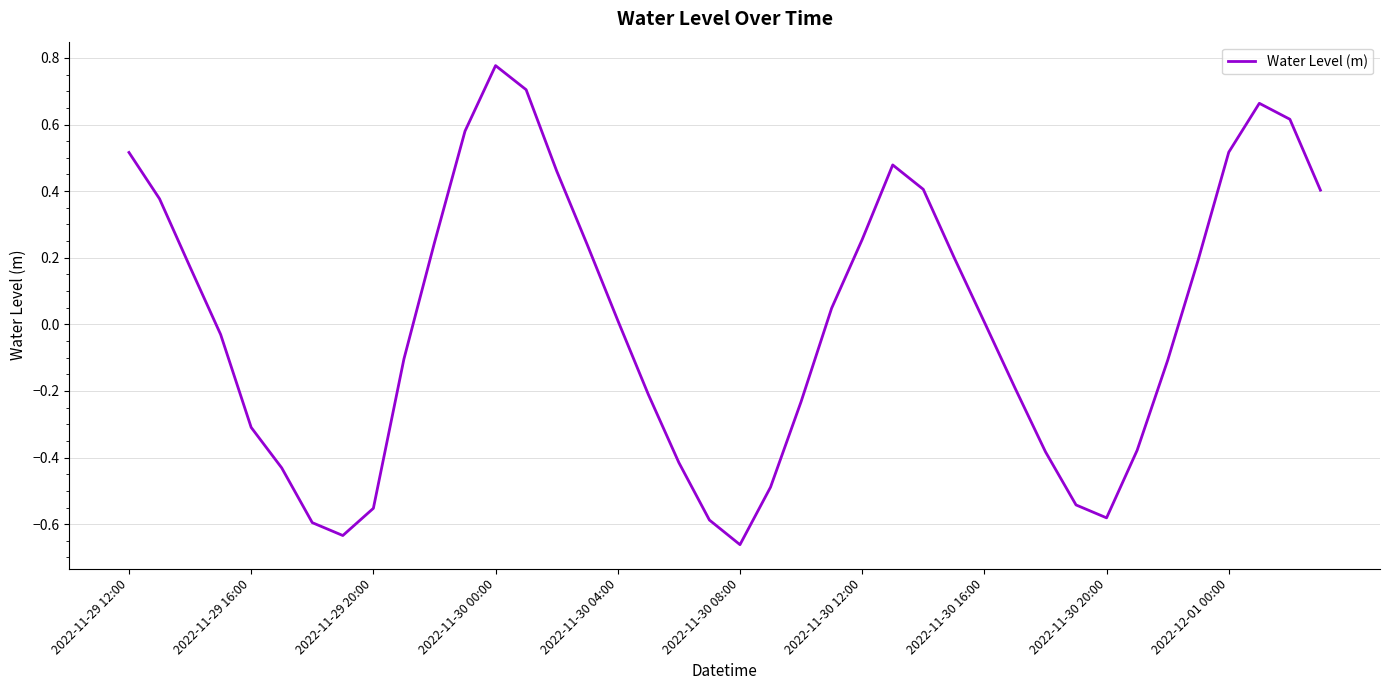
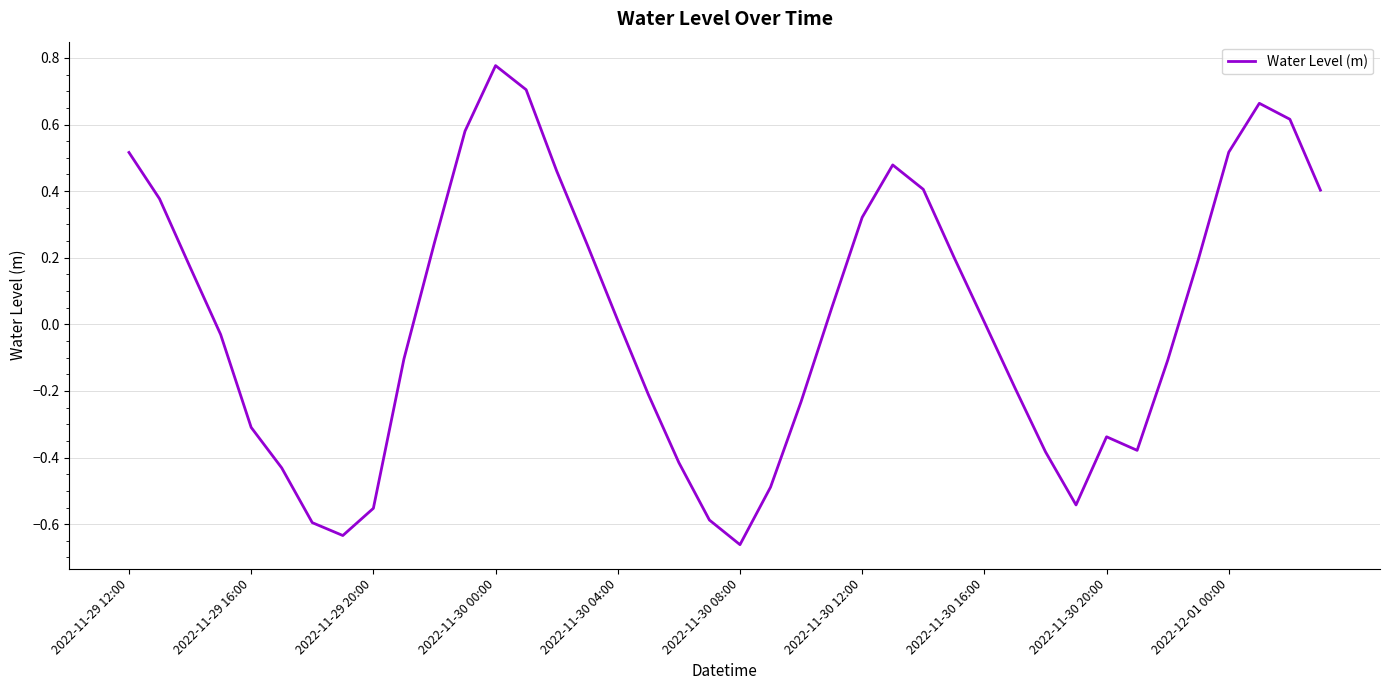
2022-11-30 12:00: 0.25 -> 0.32
2022-11-30 20:00: -0.58 -> -0.34
